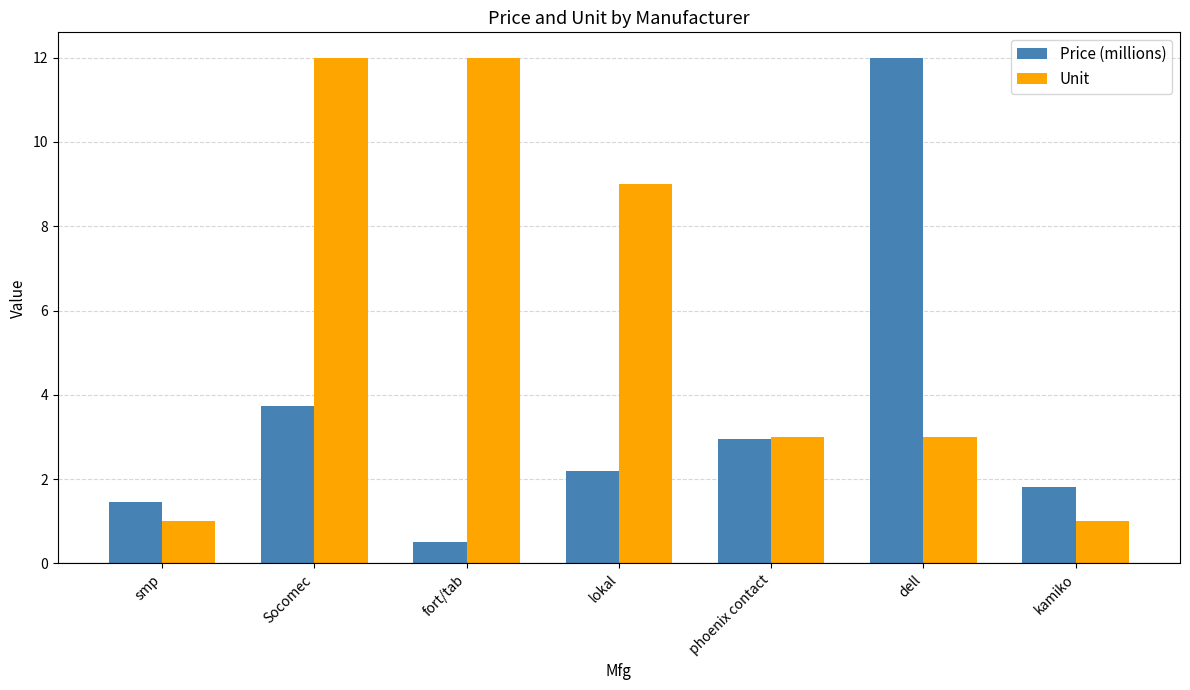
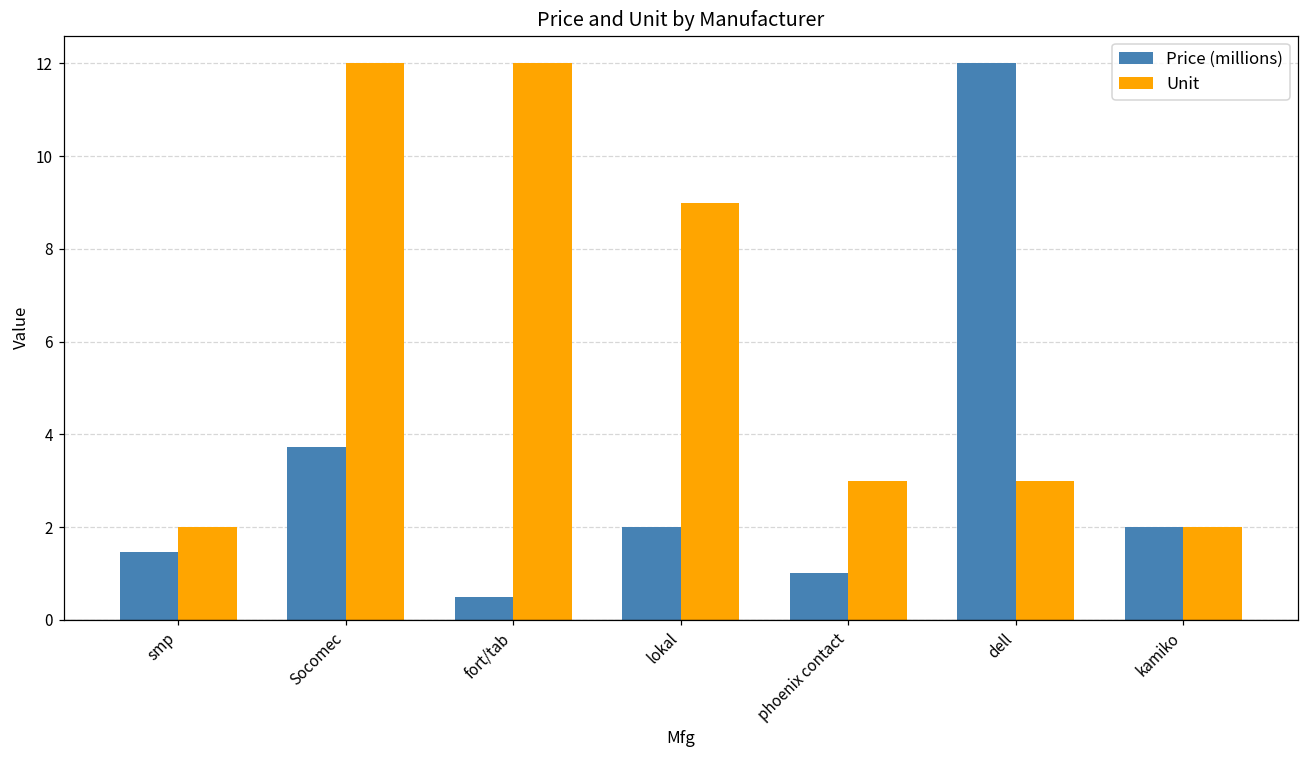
Unit, smp: 1 -> 2
Price (millions), lokal: 2.2 -> 2.0
Price (millions), phoenix contact: 2.9 -> 1.0
Price (millions), kamiko: 1.8 -> 2.0
Unit, kamiko: 1 -> 2
